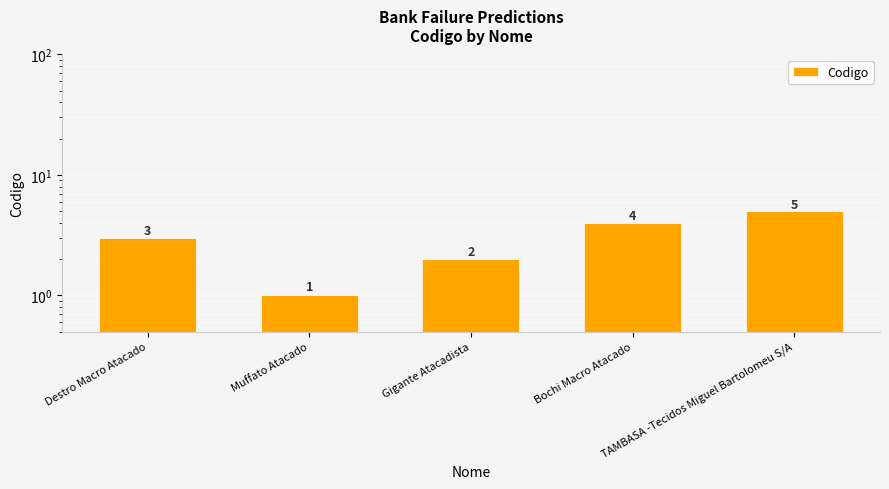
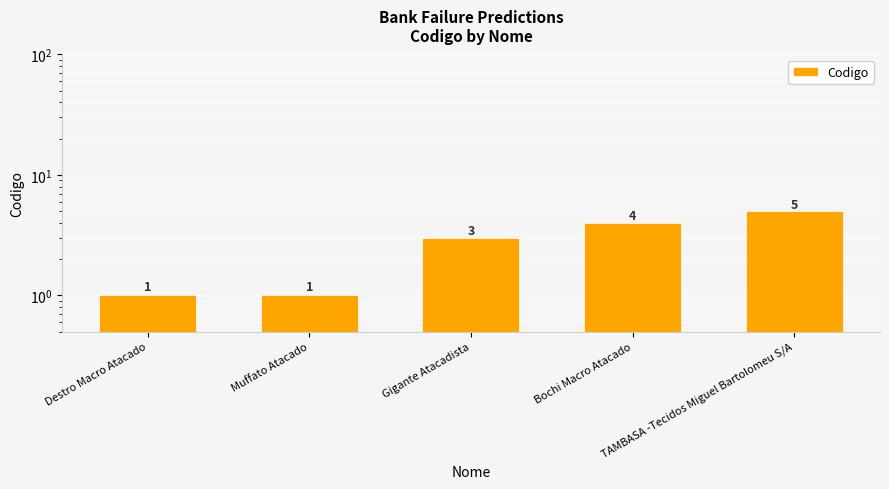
Destro Macro Atacado: 3 -> 1
Gigante Atacadista: 2 -> 3
